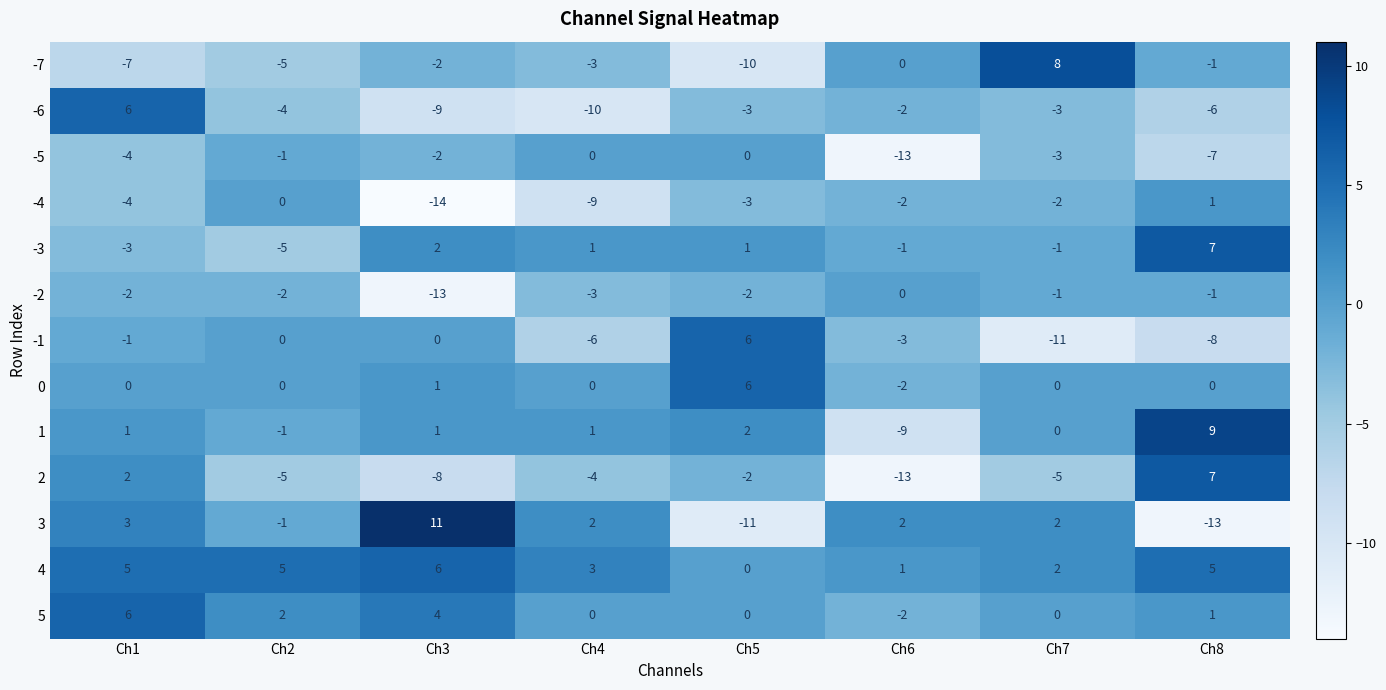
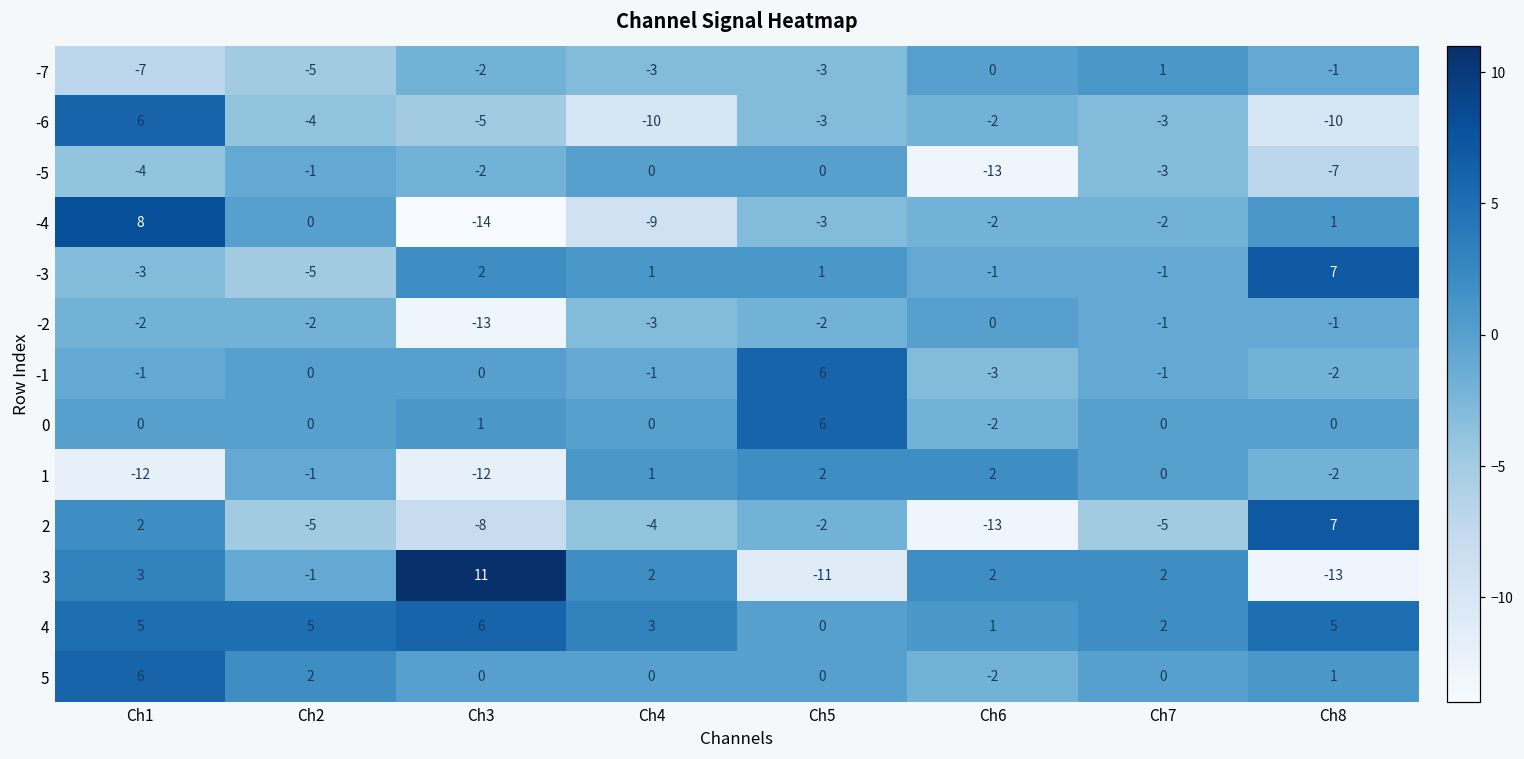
-7, Ch5: -10 -> -3
-7, Ch7: 8 -> 1
-6, Ch3: -9 -> -5
-6, Ch8: -6 -> -10
-4, Ch1: -4 -> 8
-1, Ch4: -6 -> -1
-1, Ch7: -11 -> -1
-1, Ch8: -8 -> -2
1, Ch1: 1 -> -12
1, Ch3: 1 -> -12
1, Ch6: -9 -> 2
1, Ch8: 9 -> -2
5, Ch3: 4 -> 0
